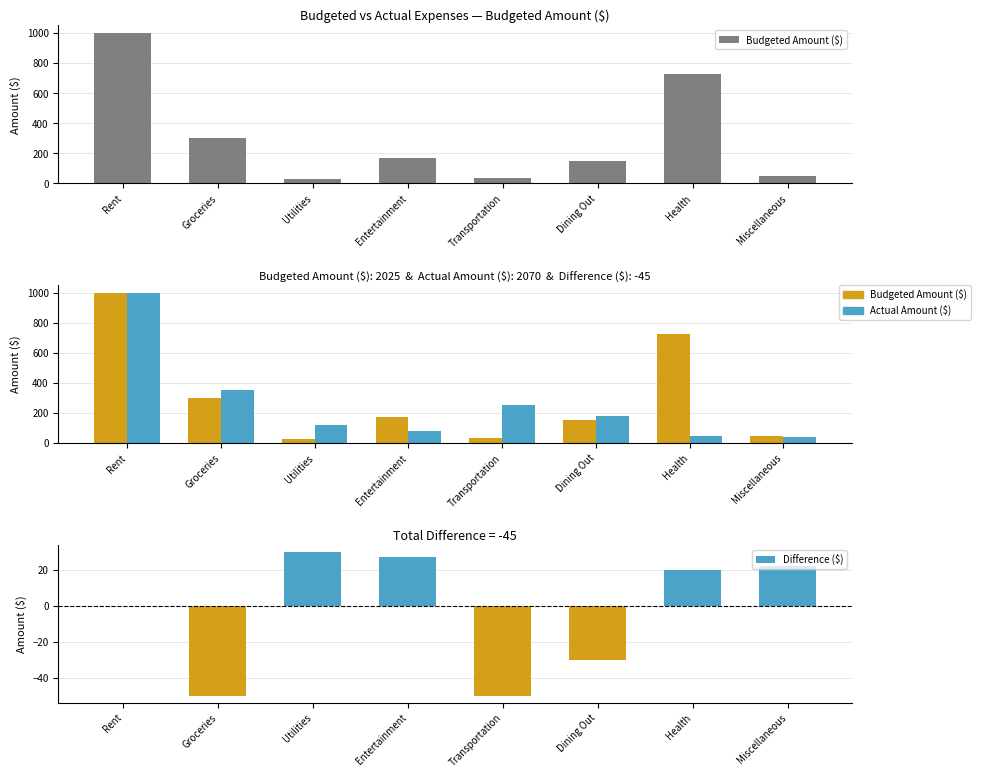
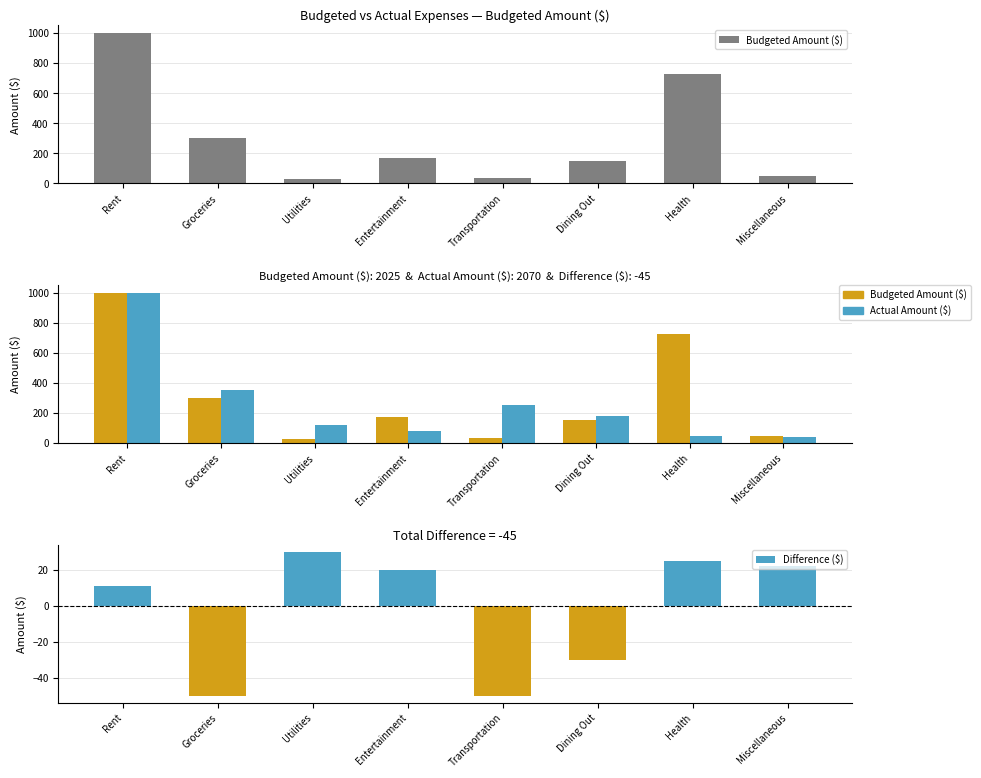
Total Difference = -45, Rent: 0 -> 11
Total Difference = -45, Entertainment: 27 -> 20
Total Difference = -45, Health: 20 -> 25
